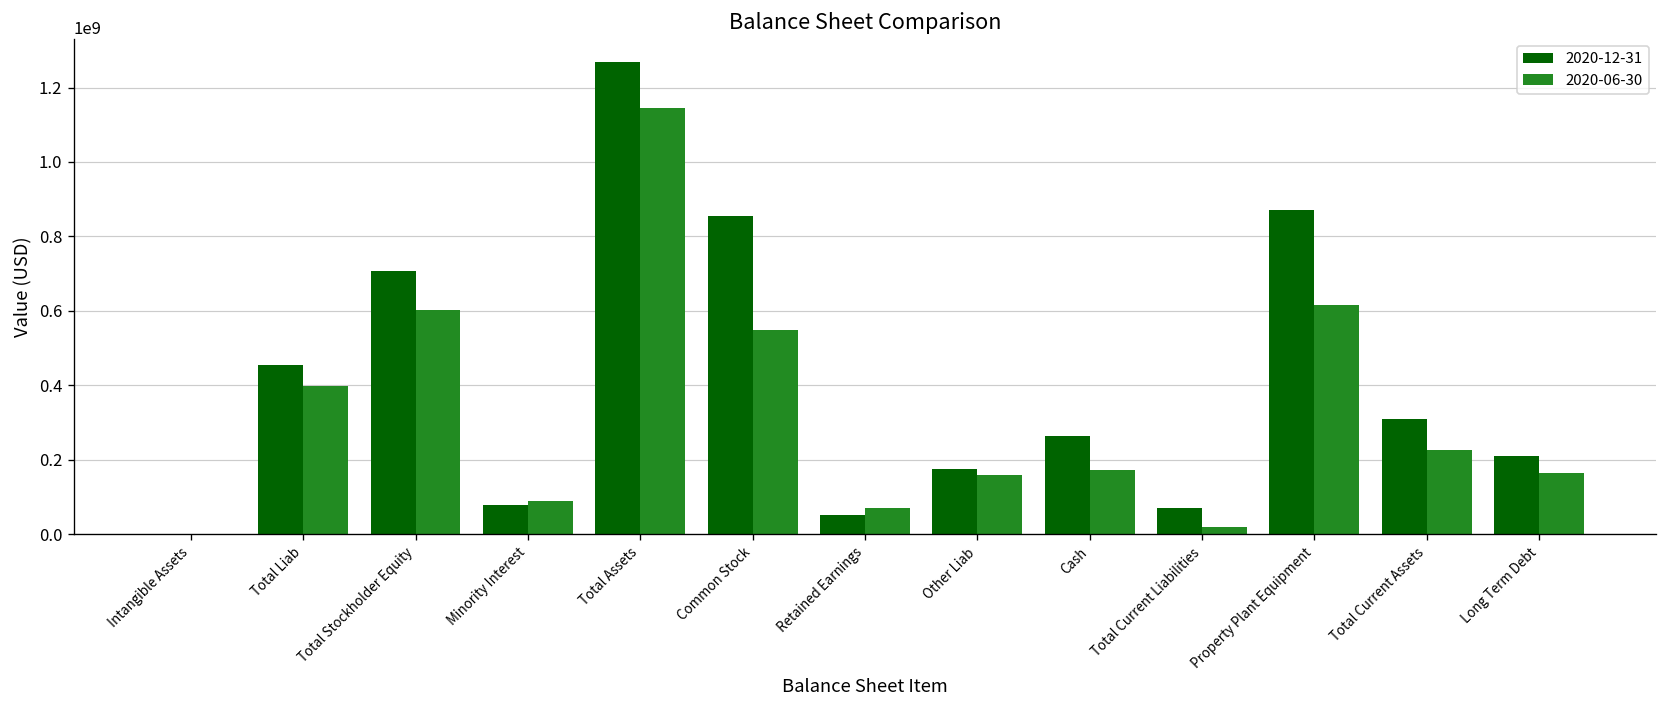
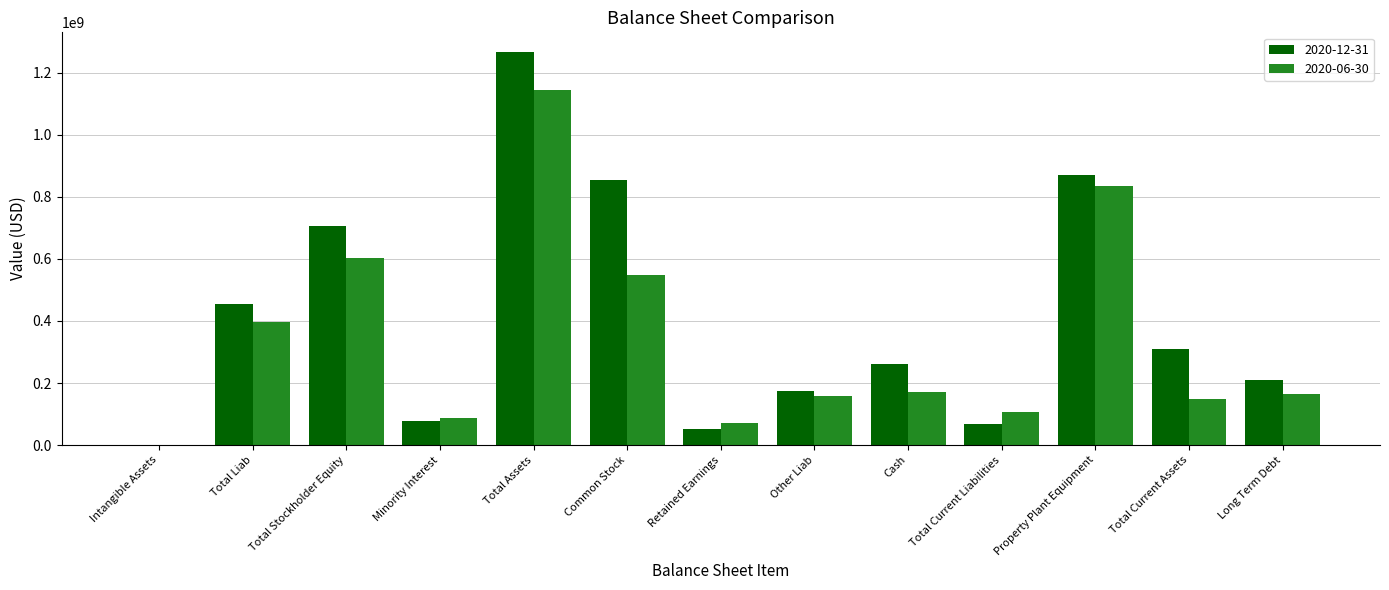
2020-06-30, Total Current Liabilities: 20000000 -> 110000000
2020-06-30, Property Plant Equipment: 620000000 -> 830000000
2020-06-30, Total Current Assets: 230000000 -> 150000000
